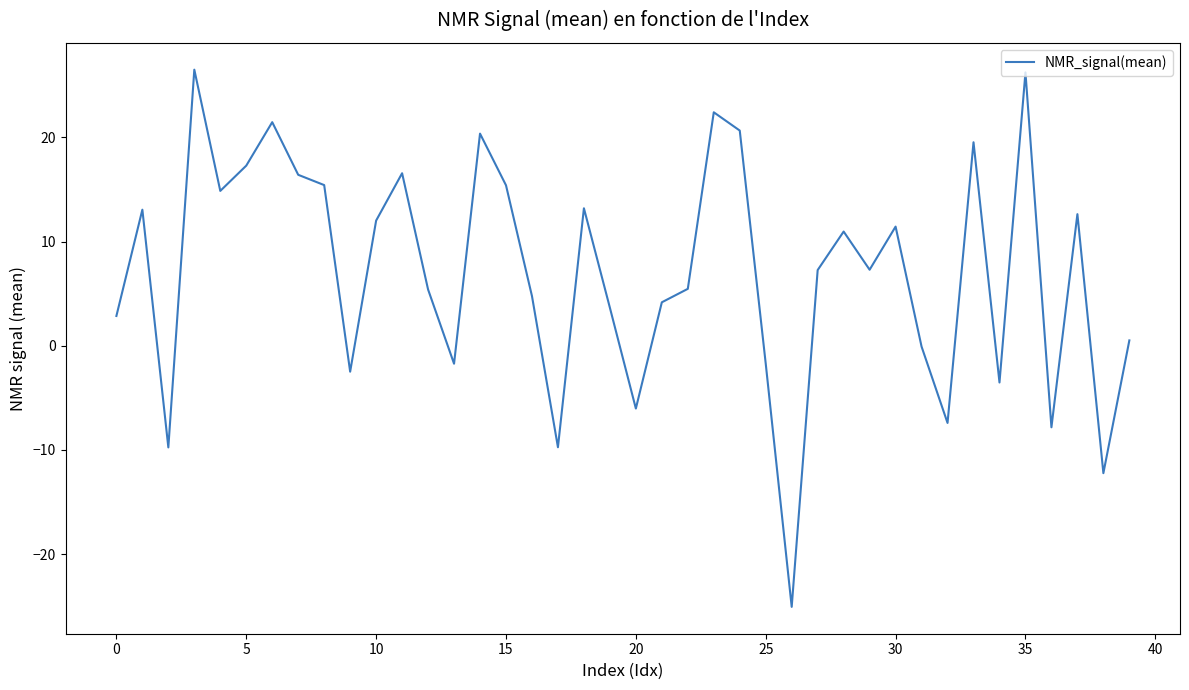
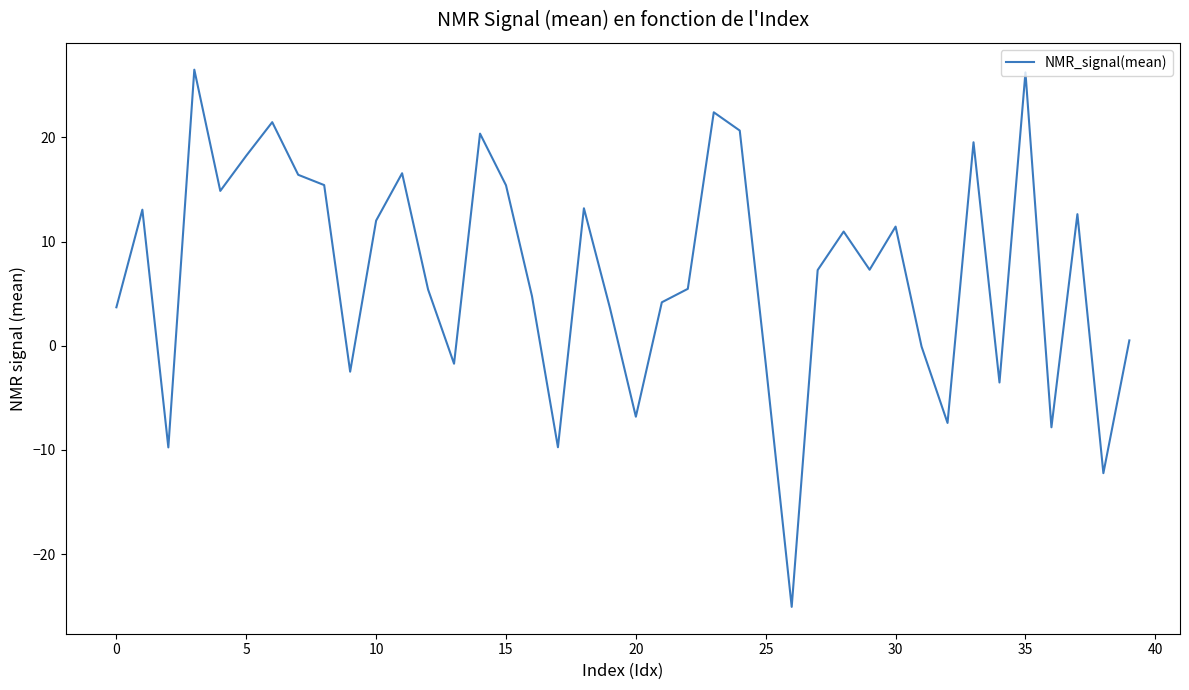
0: 2.9 -> 3.7
5: 17.3 -> 18.2
20: -6.0 -> -6.8
